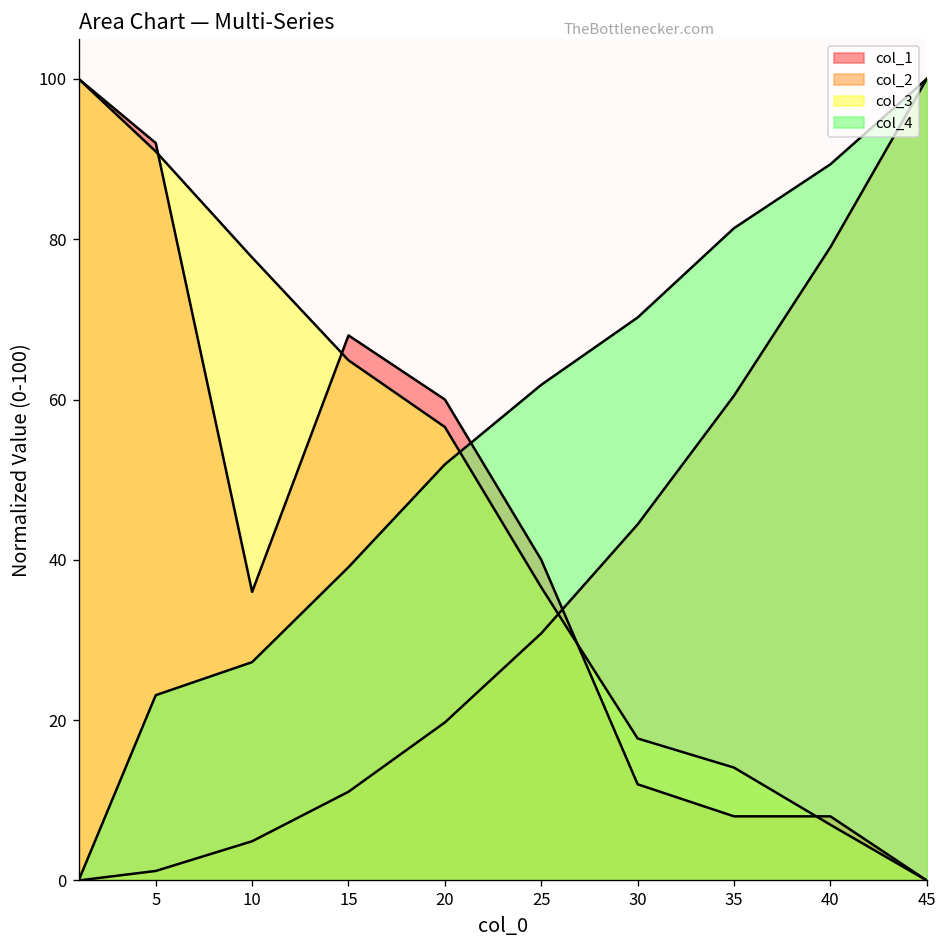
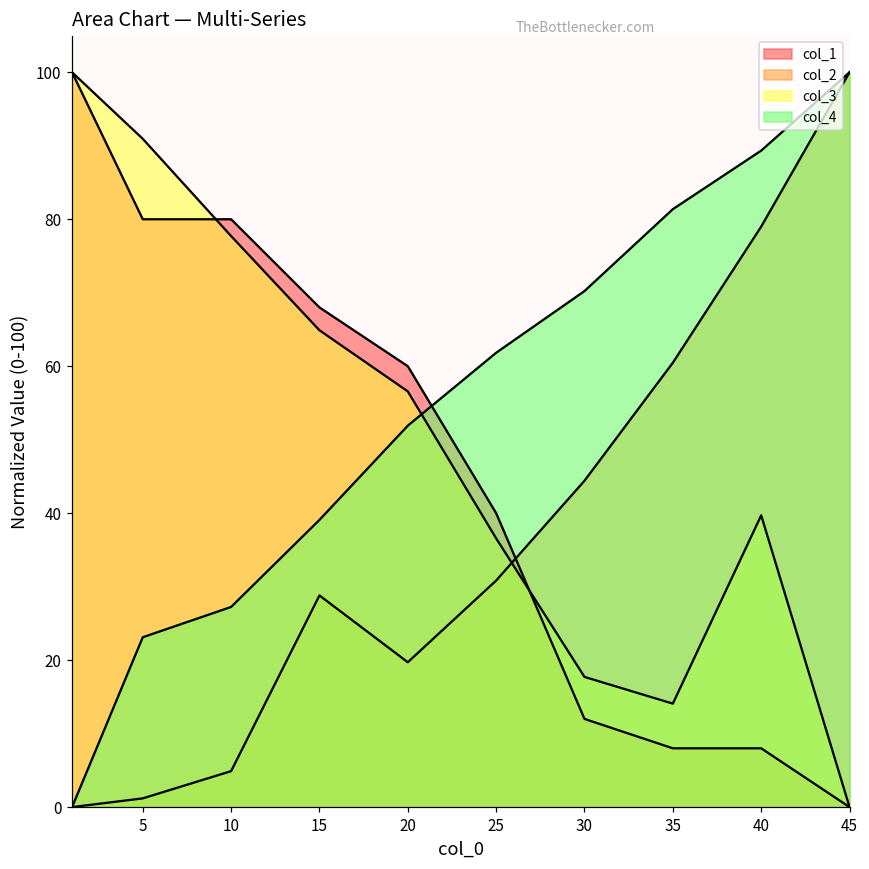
col_1, 5: 92 -> 80
col_1, 10: 36 -> 80
col_2, 15: 11 -> 29
col_3, 40: 7 -> 40
